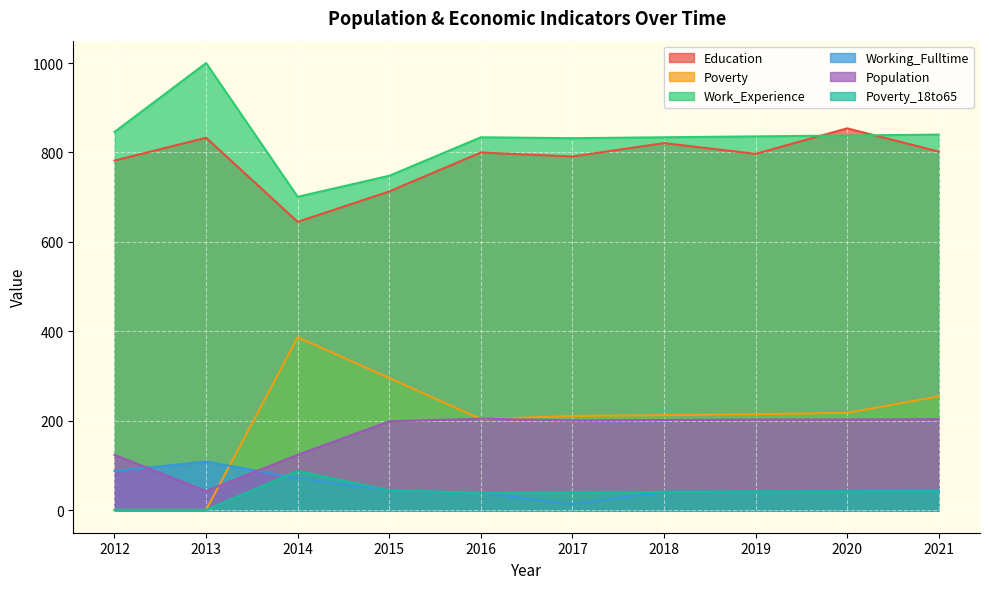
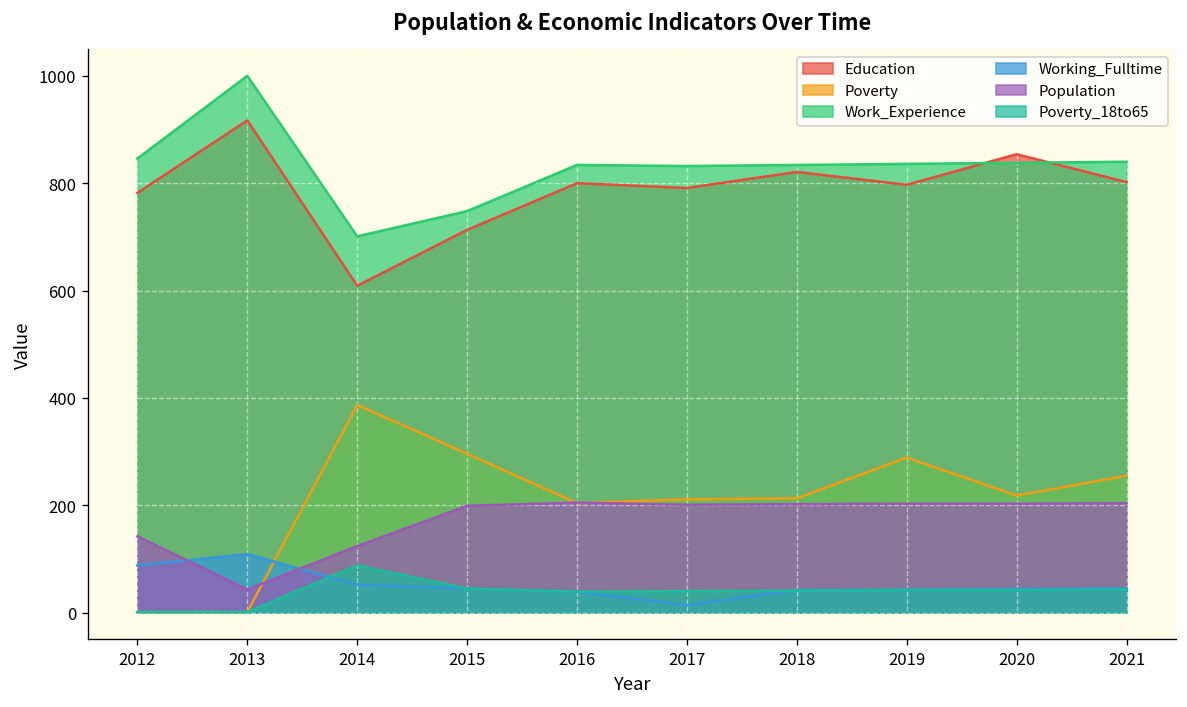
Population, 2012: 120 -> 140
Education, 2013: 830 -> 920
Education, 2014: 650 -> 610
Working_Fulltime, 2014: 70 -> 50
Poverty, 2019: 220 -> 290
